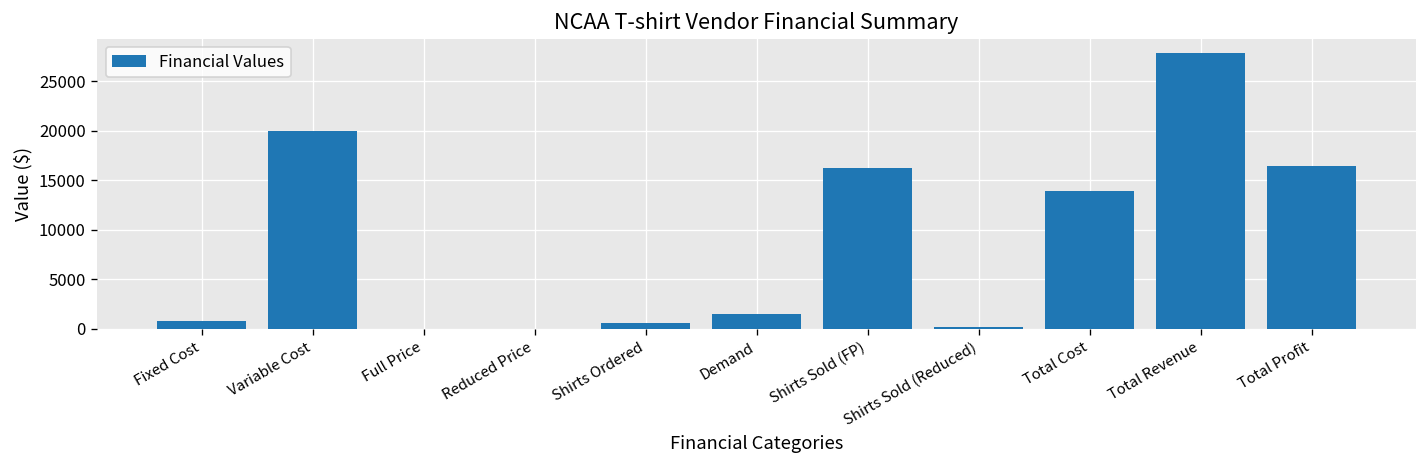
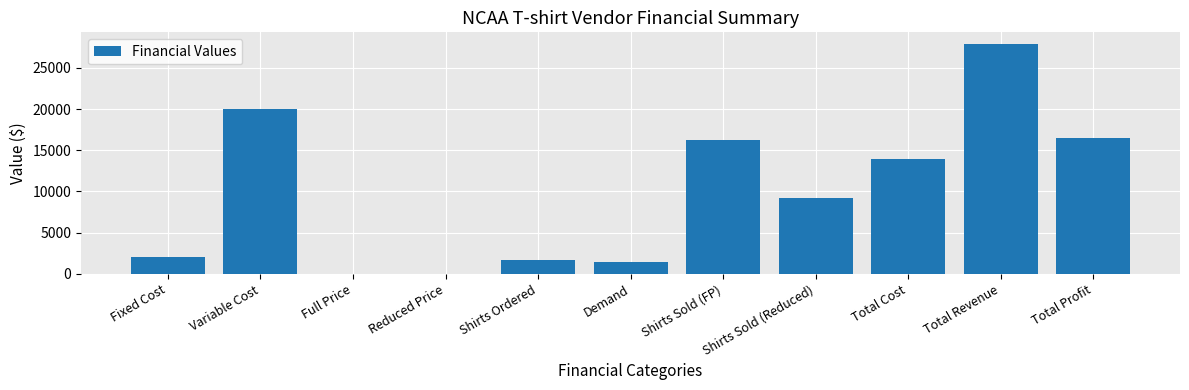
Fixed Cost: 1000 -> 2000
Shirts Ordered: 1000 -> 2000
Shirts Sold (Reduced): 0 -> 9000
